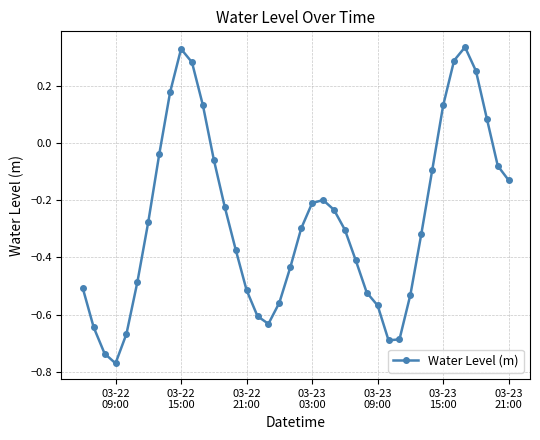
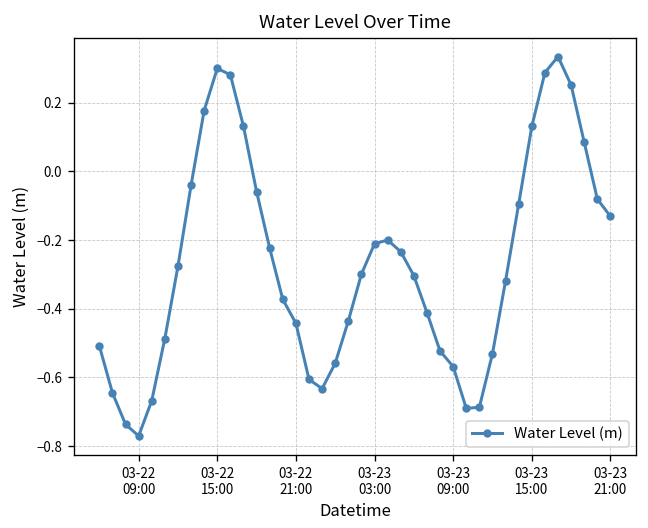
03-22 15:00: 0.33 -> 0.30
03-22 21:00: -0.51 -> -0.44
